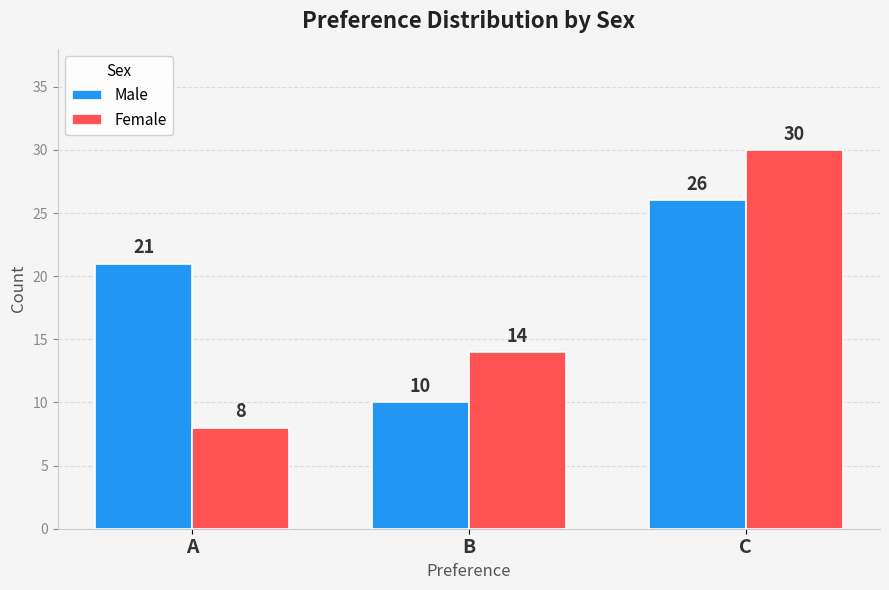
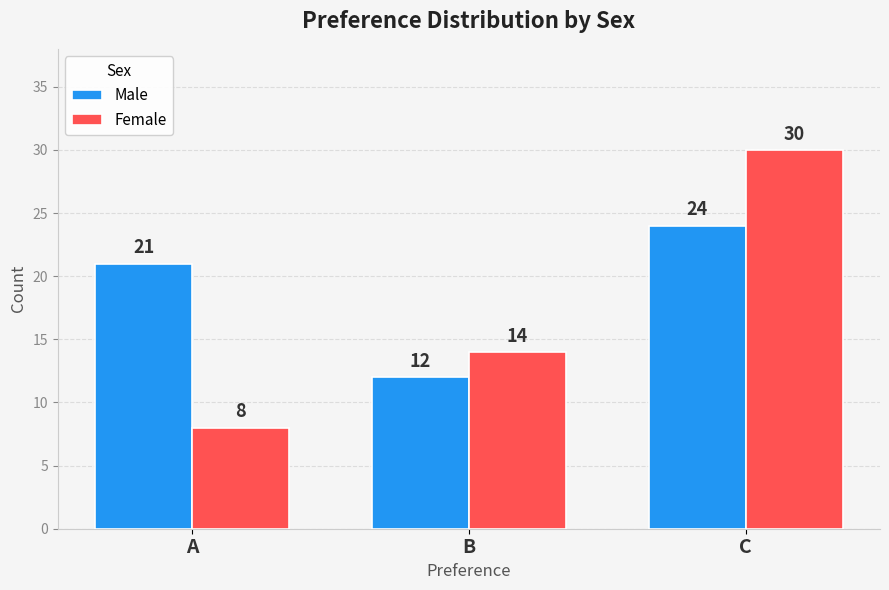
Male, B: 10 -> 12
Male, C: 26 -> 24
